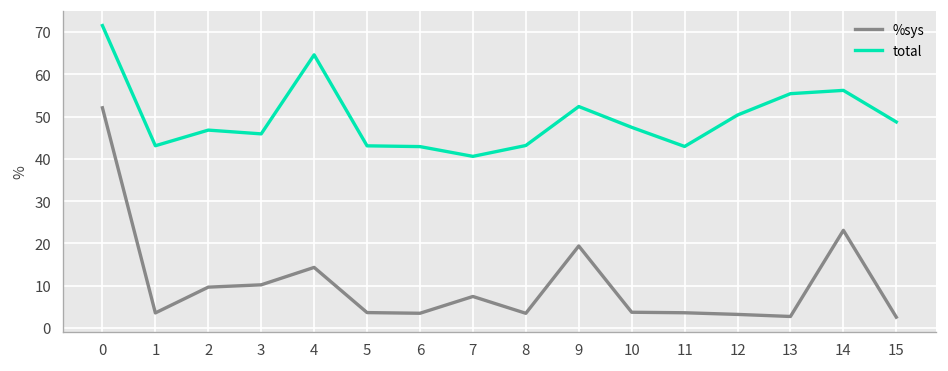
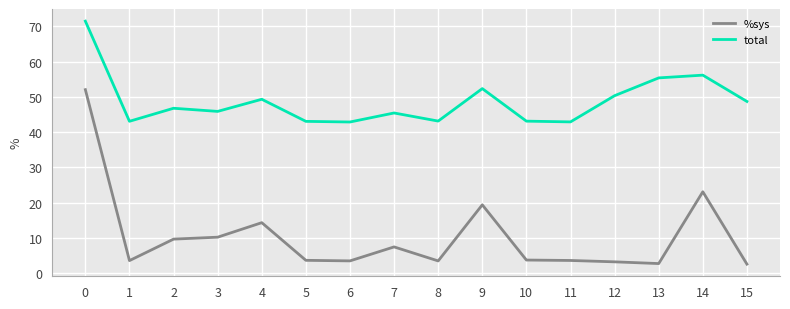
total, 4: 65 -> 49
total, 7: 41 -> 45
total, 10: 47 -> 43
